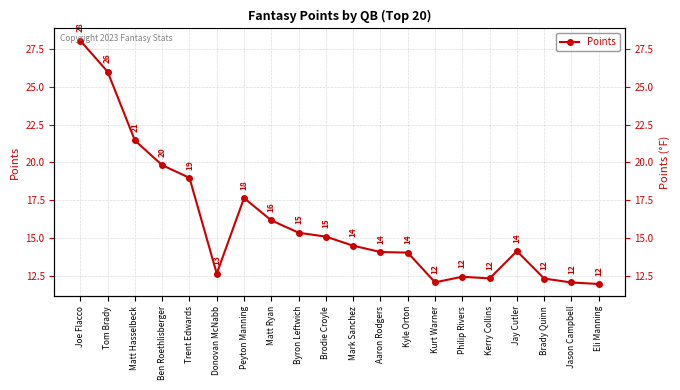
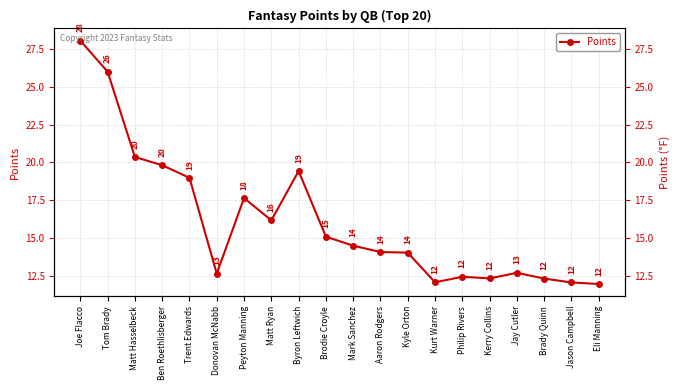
Matt Hasselbeck: 21 -> 20
Byron Leftwich: 15 -> 19
Jay Cutler: 14 -> 13
